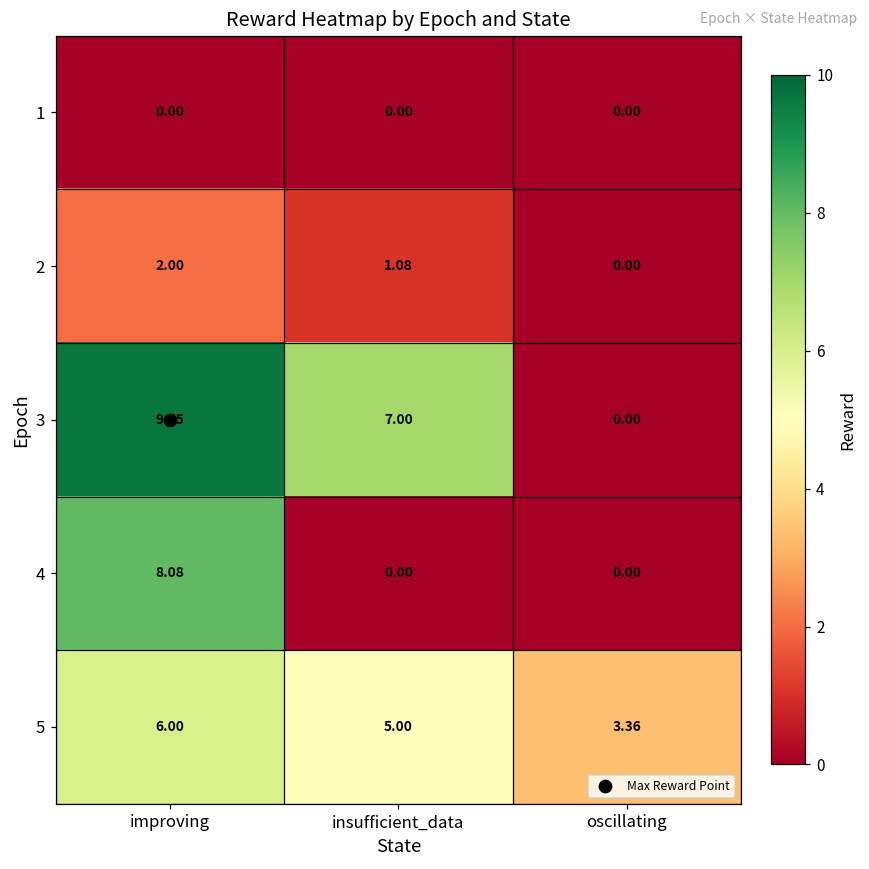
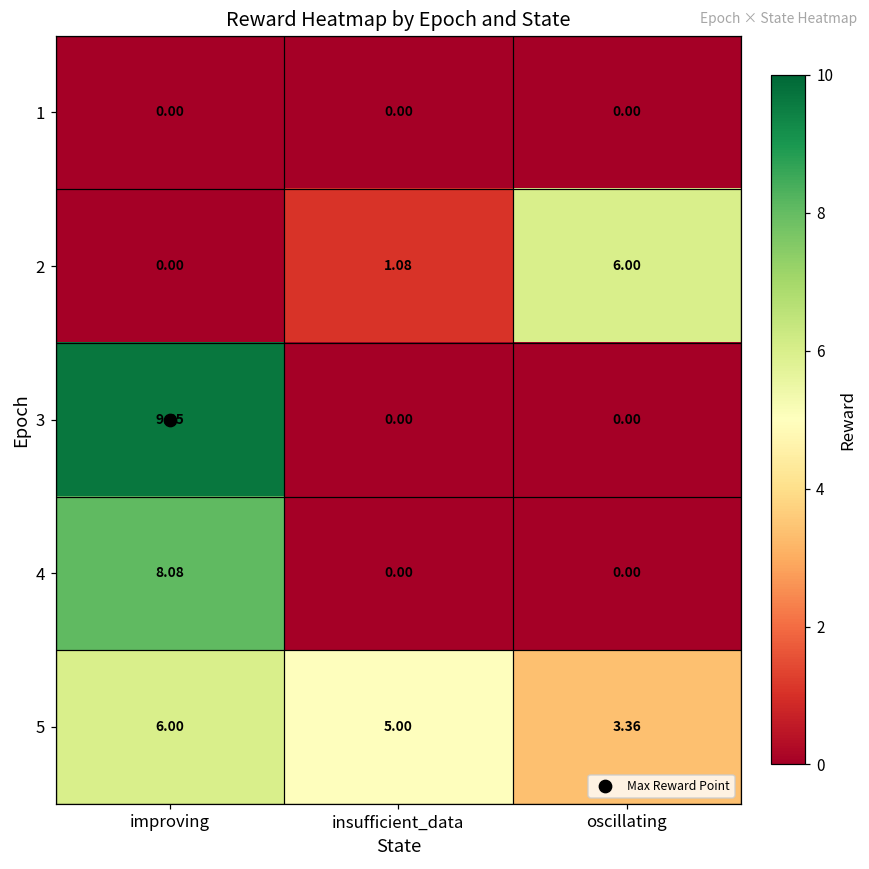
2, improving: 2.00 -> 0.00
2, oscillating: 0.00 -> 6.00
3, insufficient_data: 7.00 -> 0.00
